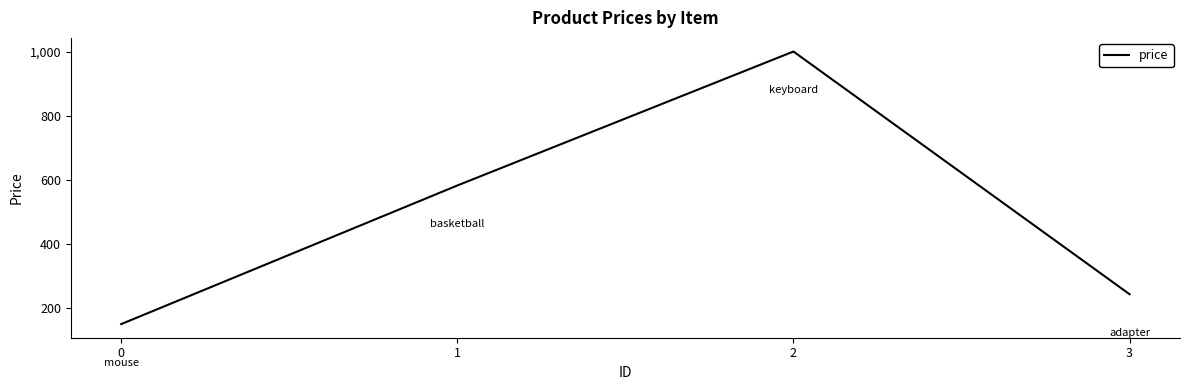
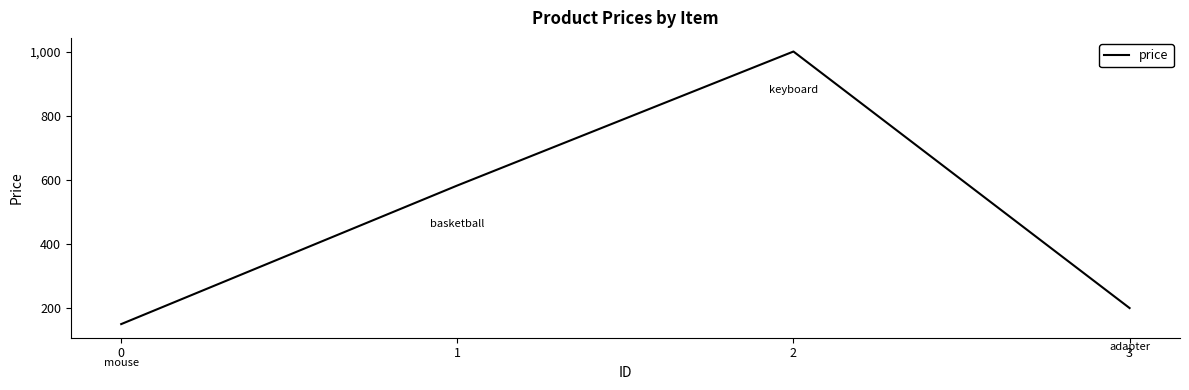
3: 240 -> 200
